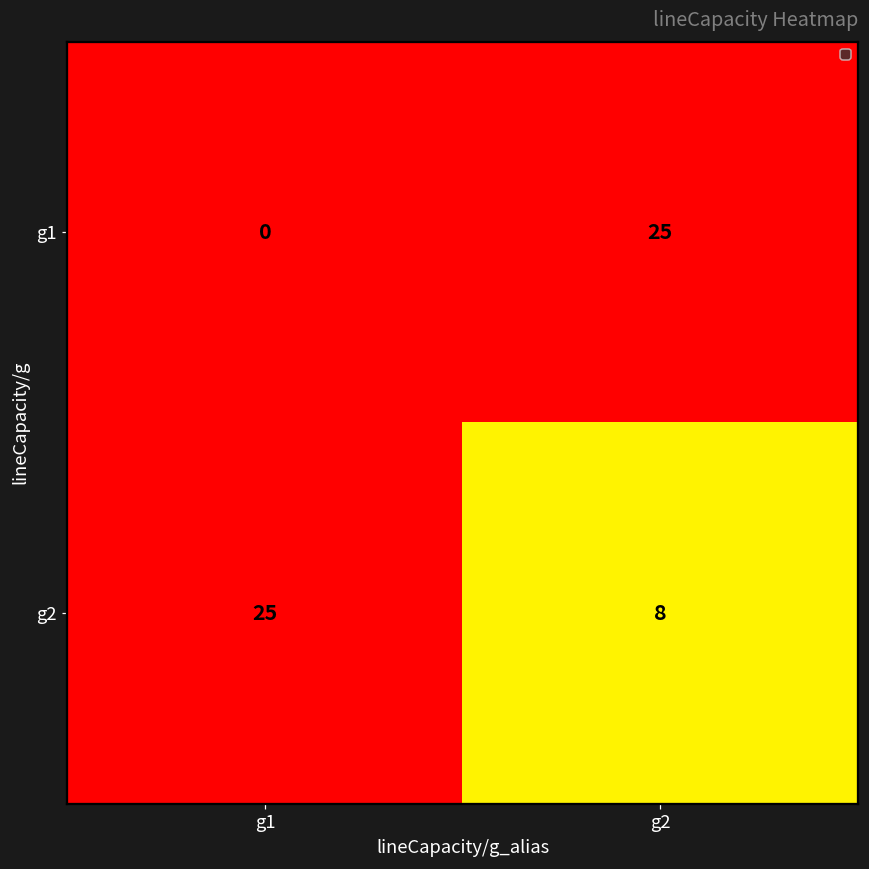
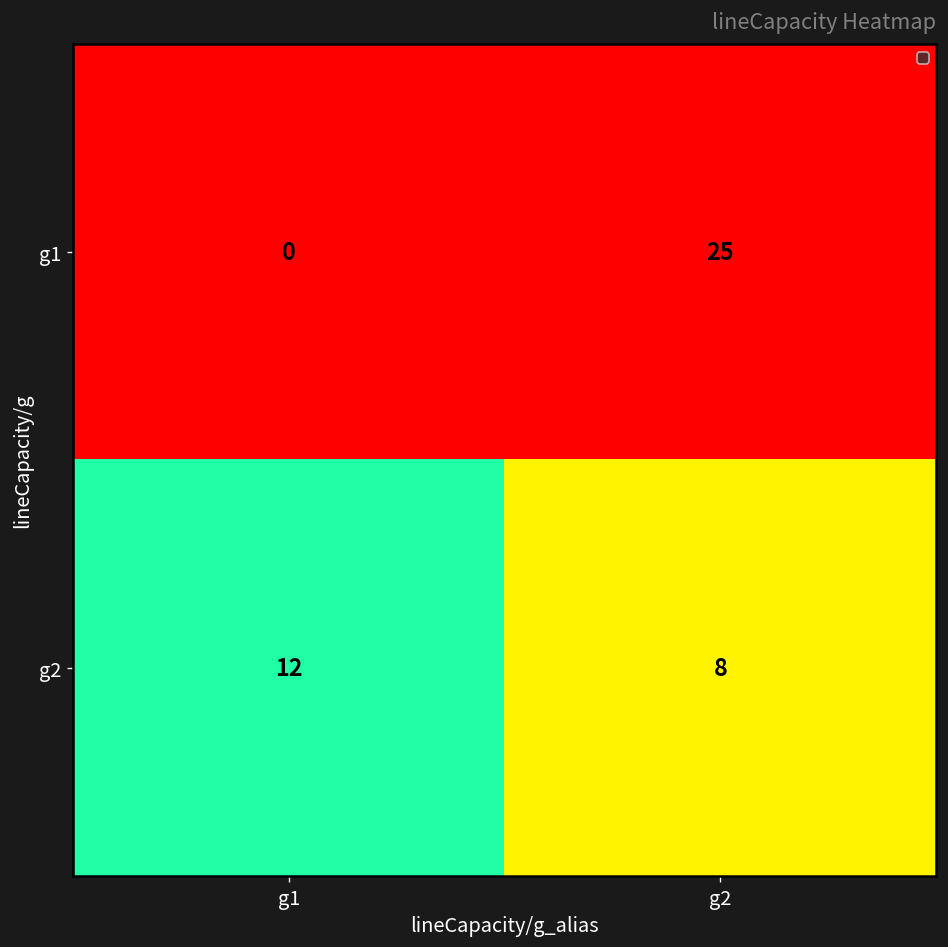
g2, g1: 25 -> 12
